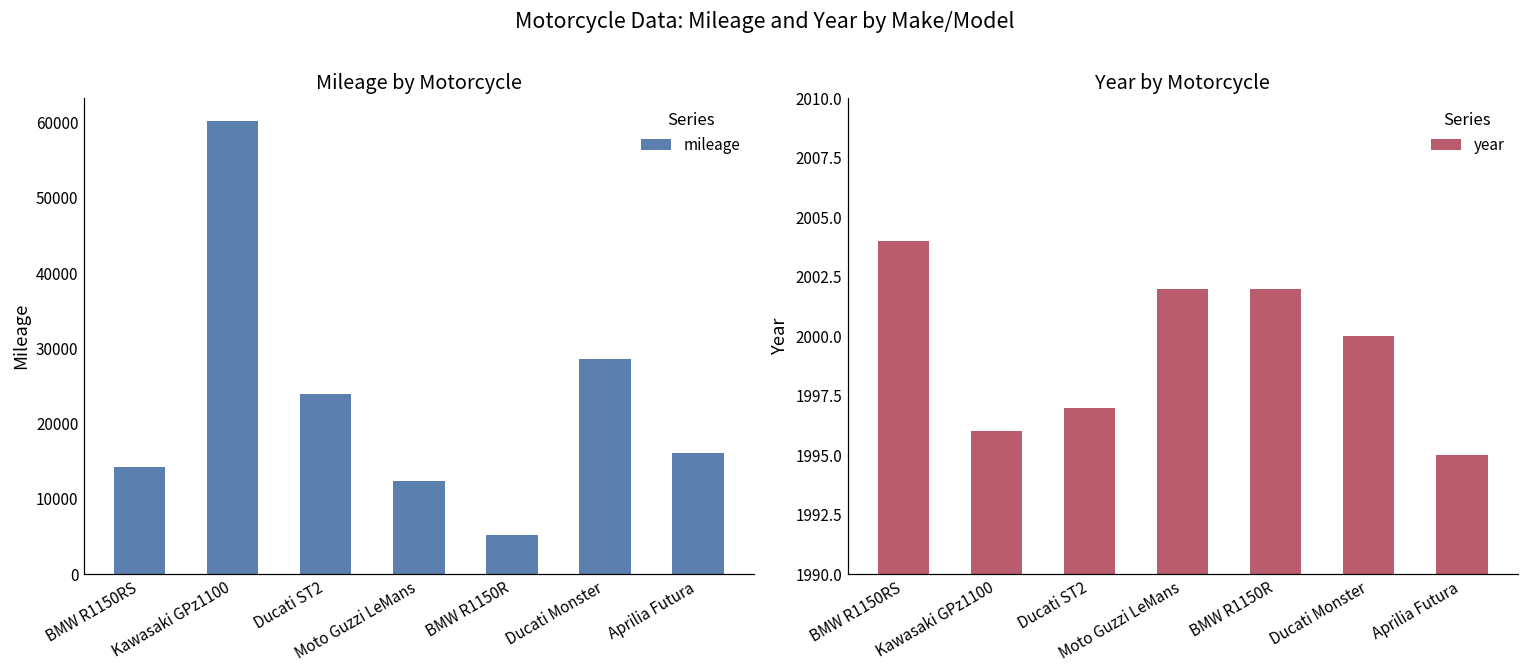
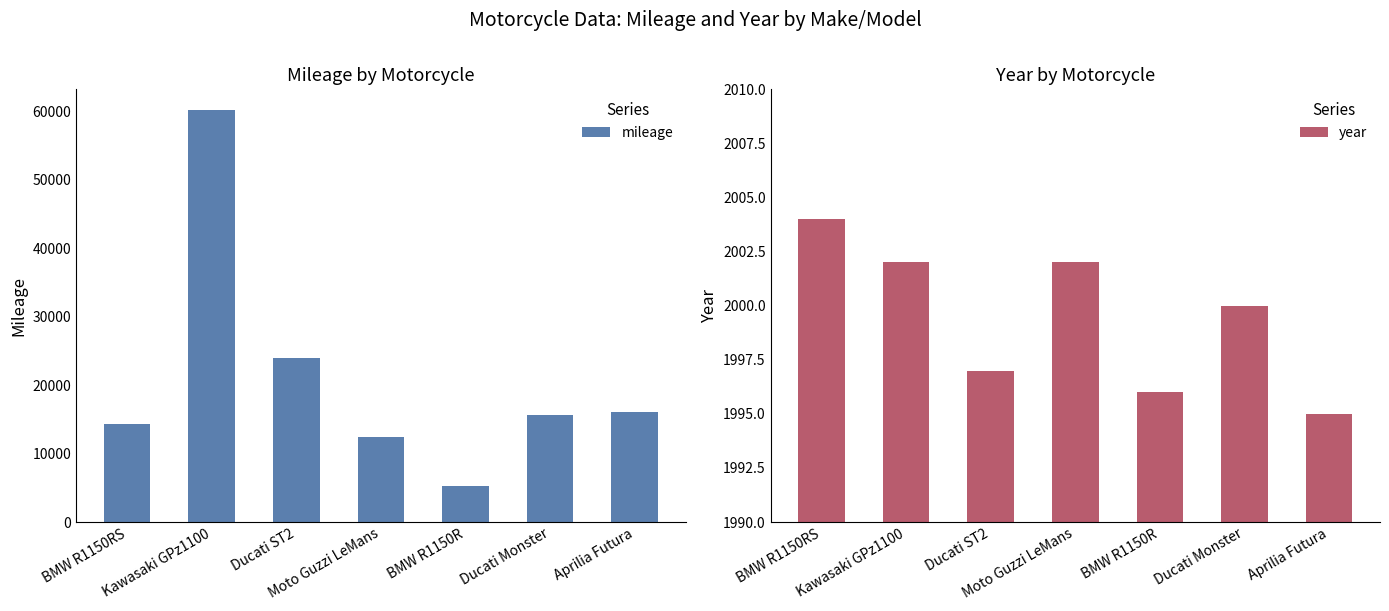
Mileage by Motorcycle, Ducati Monster: 29000 -> 16000
Year by Motorcycle, Kawasaki GPz1100: 1996 -> 2002
Year by Motorcycle, BMW R1150R: 2002 -> 1996
